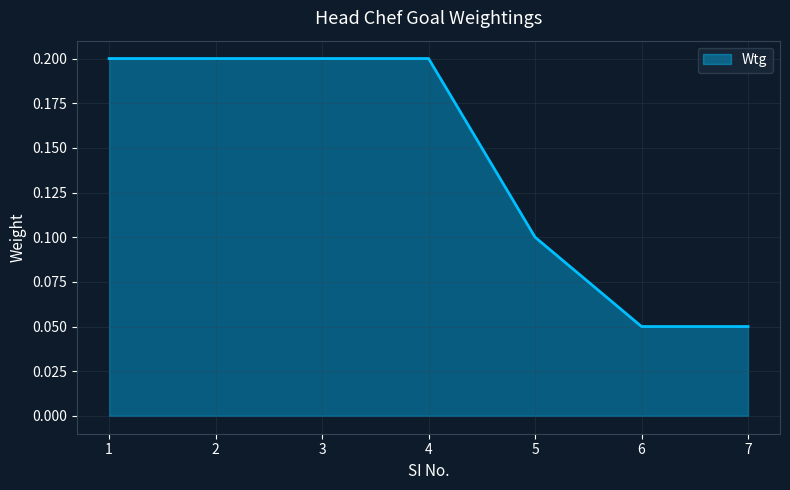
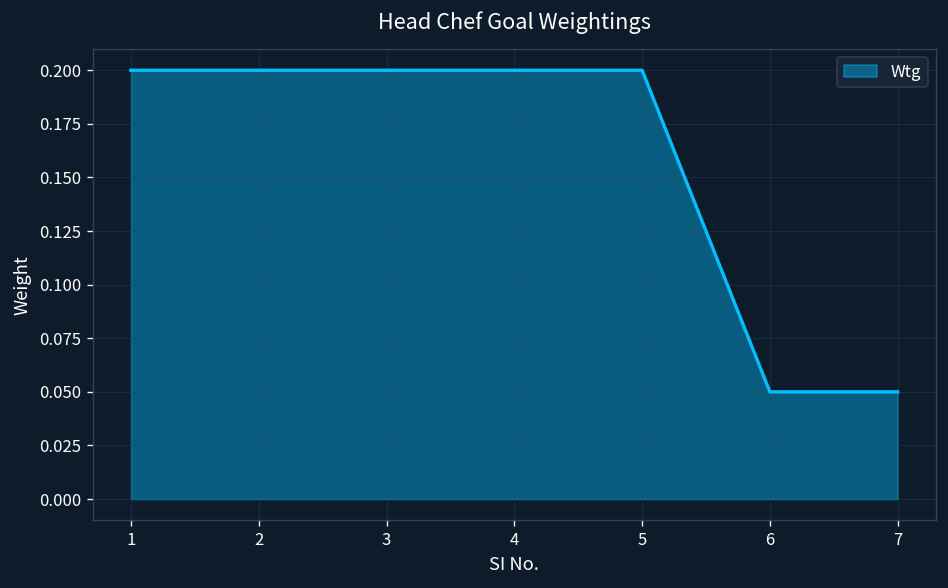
5: 0.1 -> 0.2
